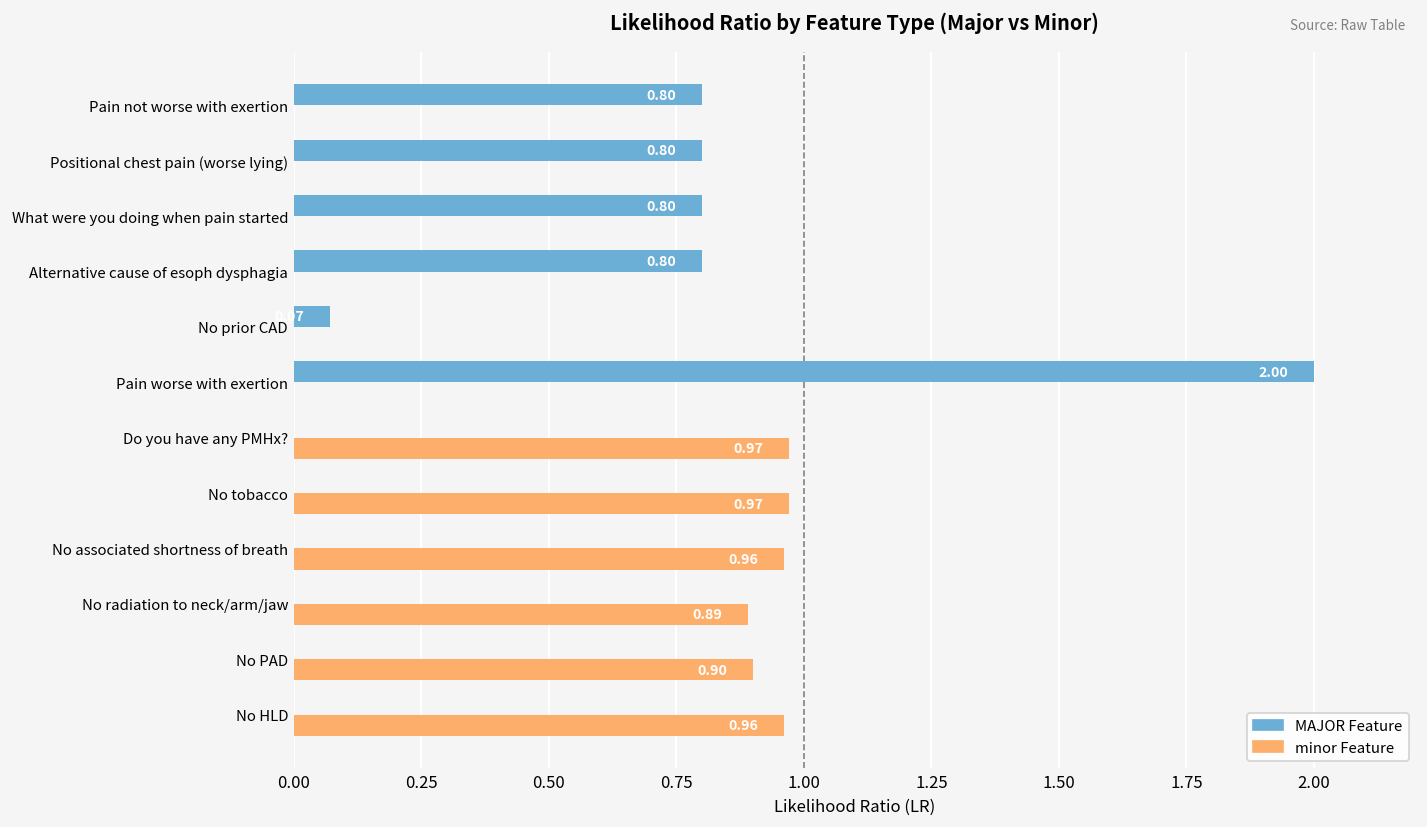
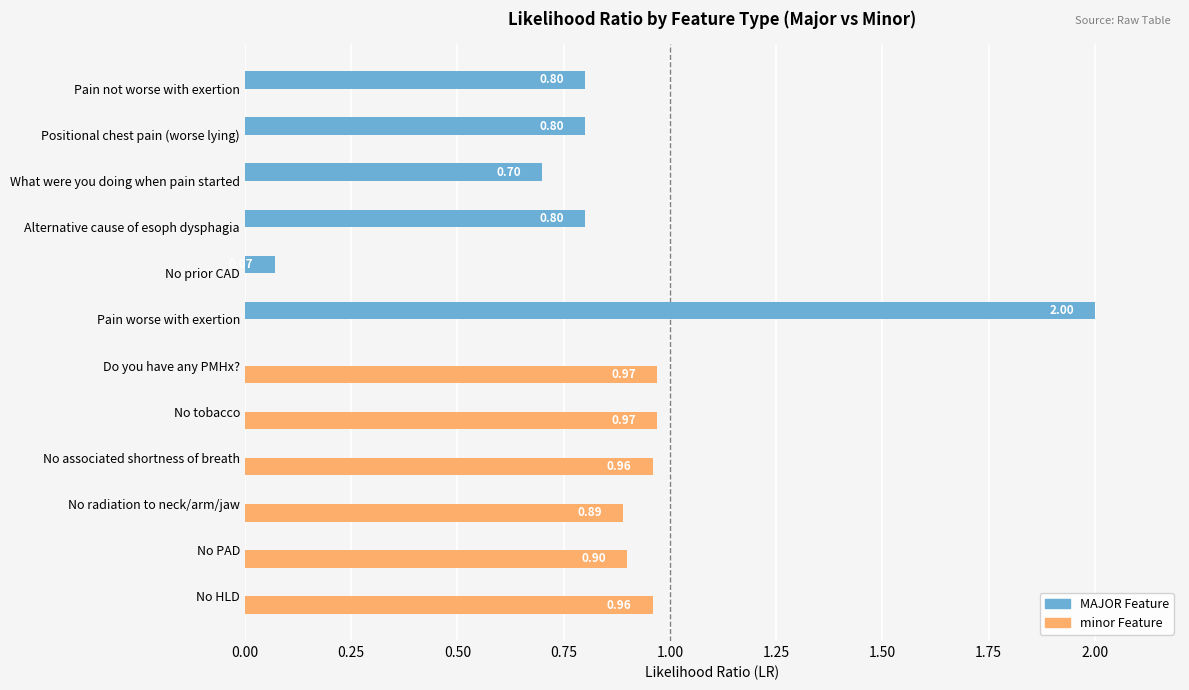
MAJOR Feature, What were you doing when pain started: 0.80 -> 0.70
